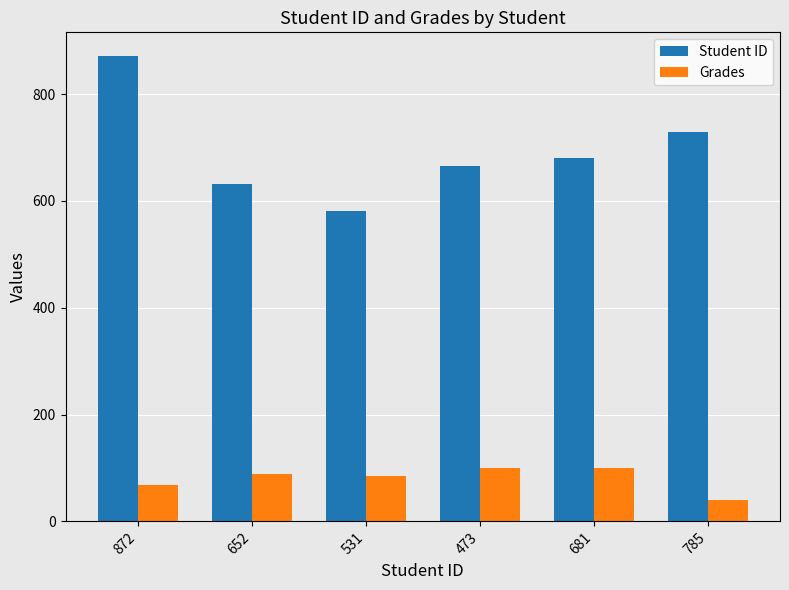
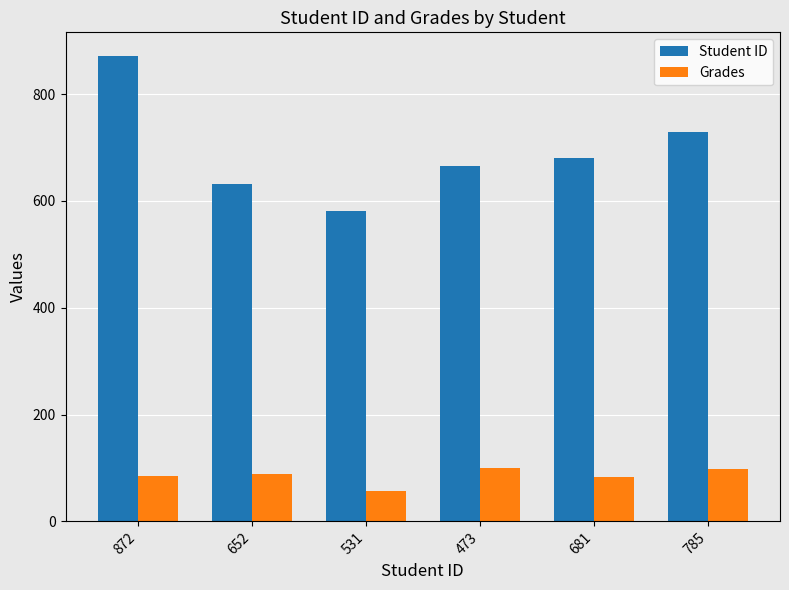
Grades, 872: 70 -> 80
Grades, 531: 80 -> 60
Grades, 681: 100 -> 80
Grades, 785: 40 -> 100
